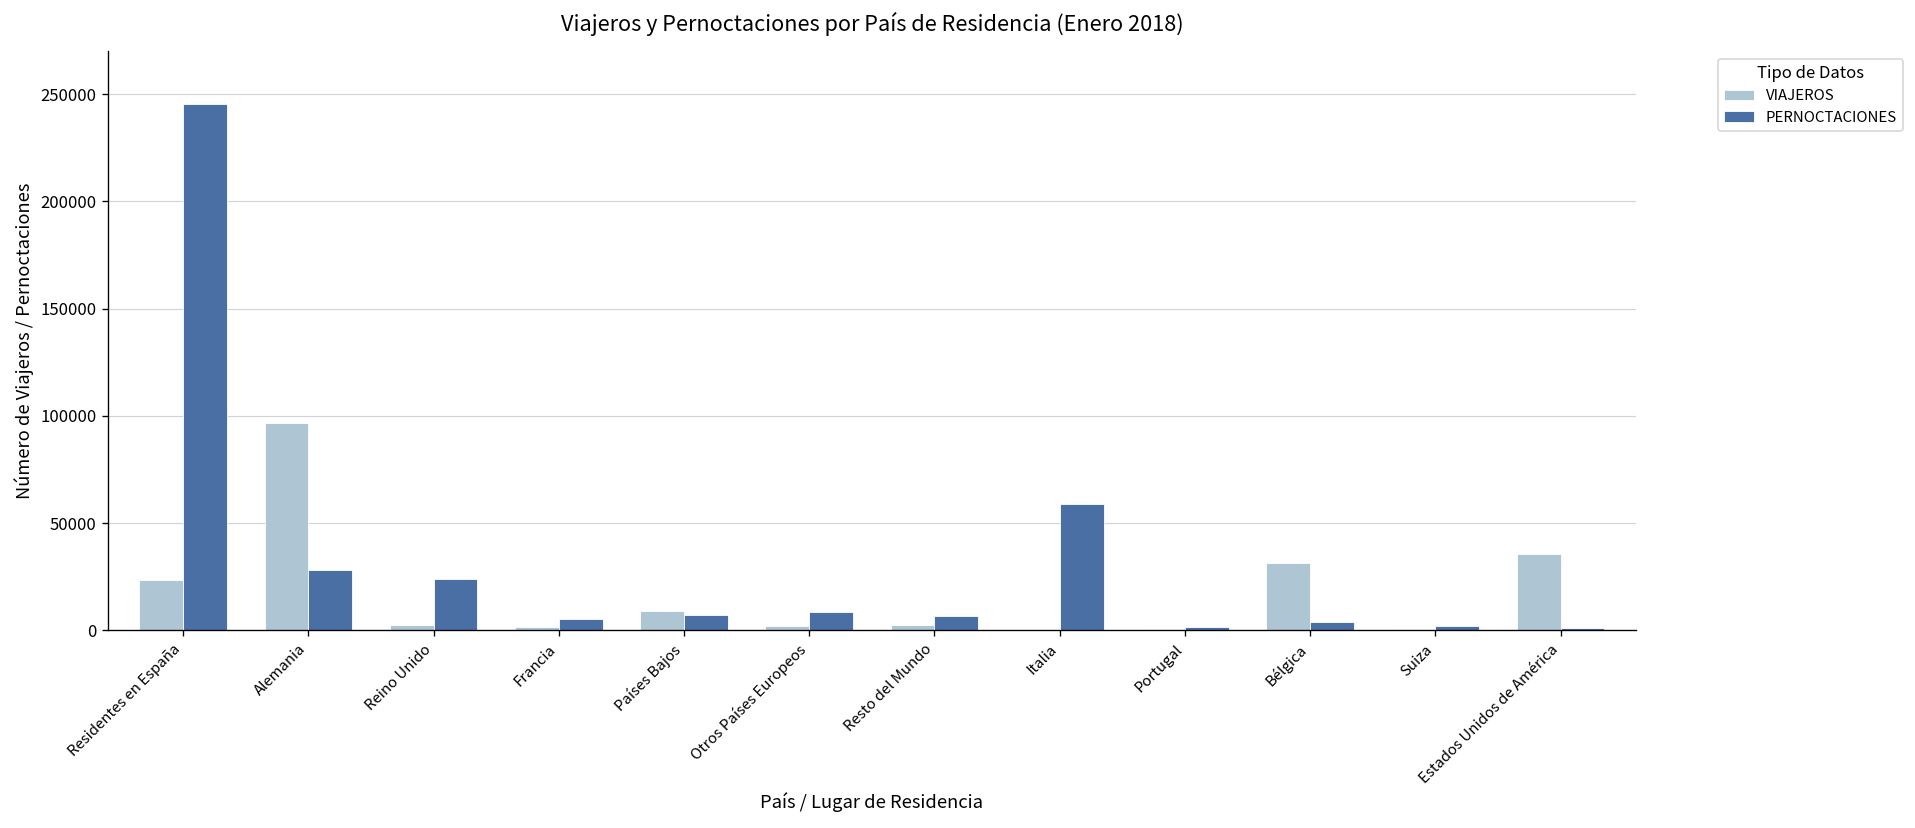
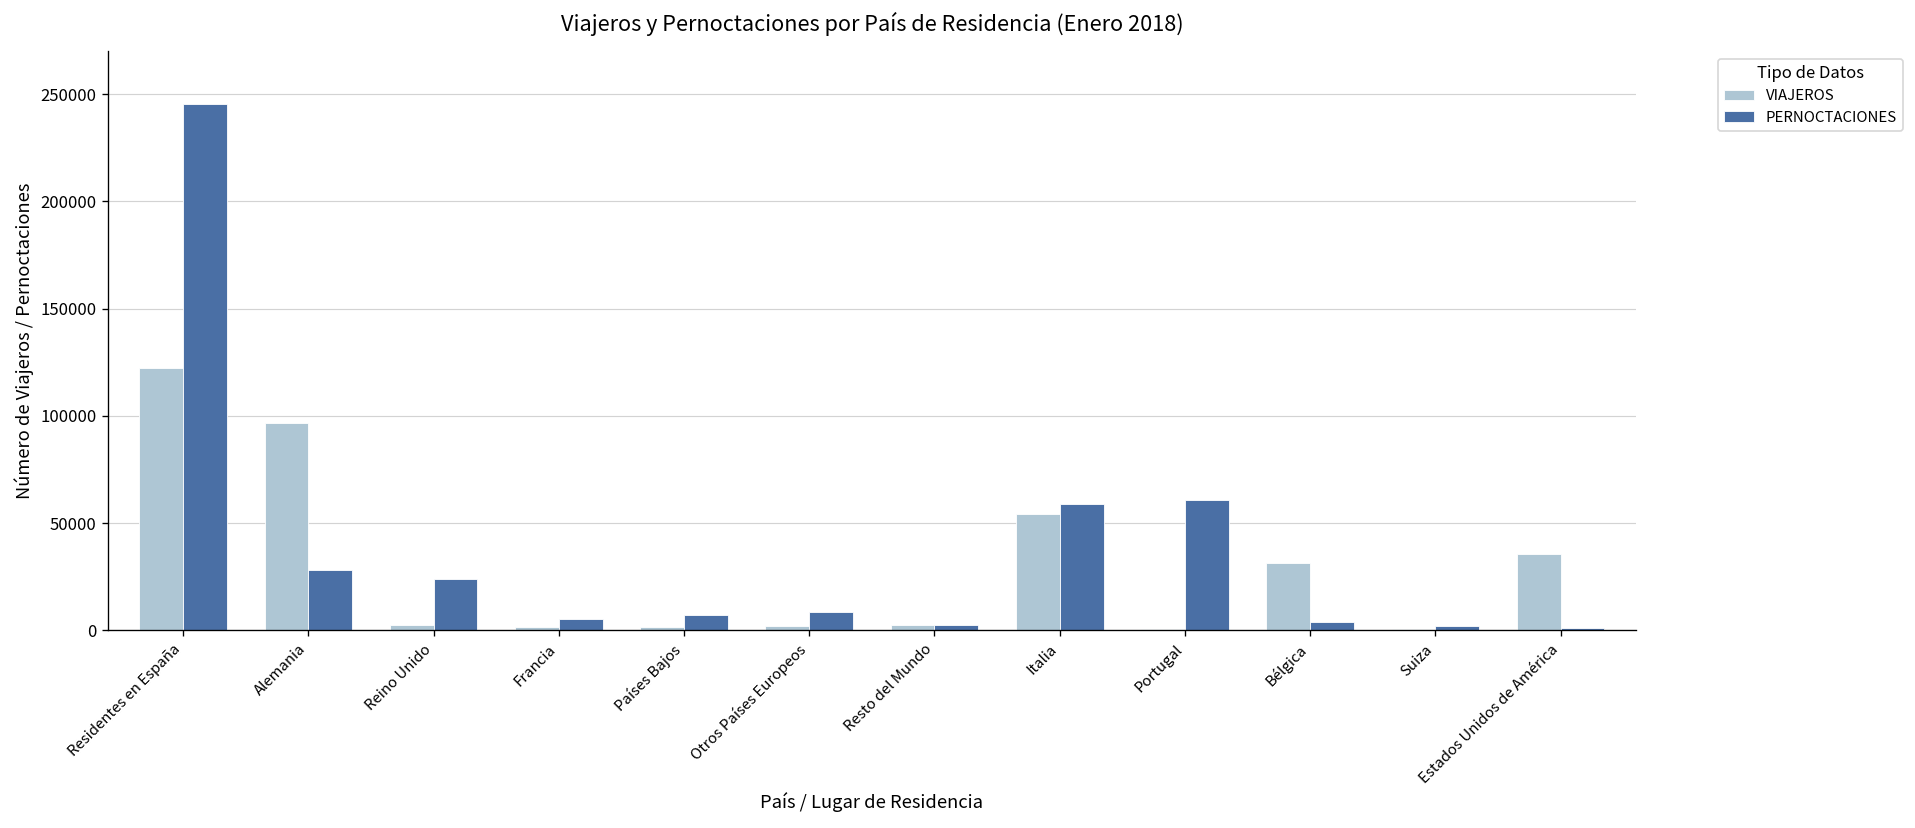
VIAJEROS, Residentes en España: 24000 -> 122000
VIAJEROS, Países Bajos: 9000 -> 2000
PERNOCTACIONES, Resto del Mundo: 7000 -> 2000
VIAJEROS, Italia: 0 -> 54000
PERNOCTACIONES, Portugal: 1000 -> 61000
